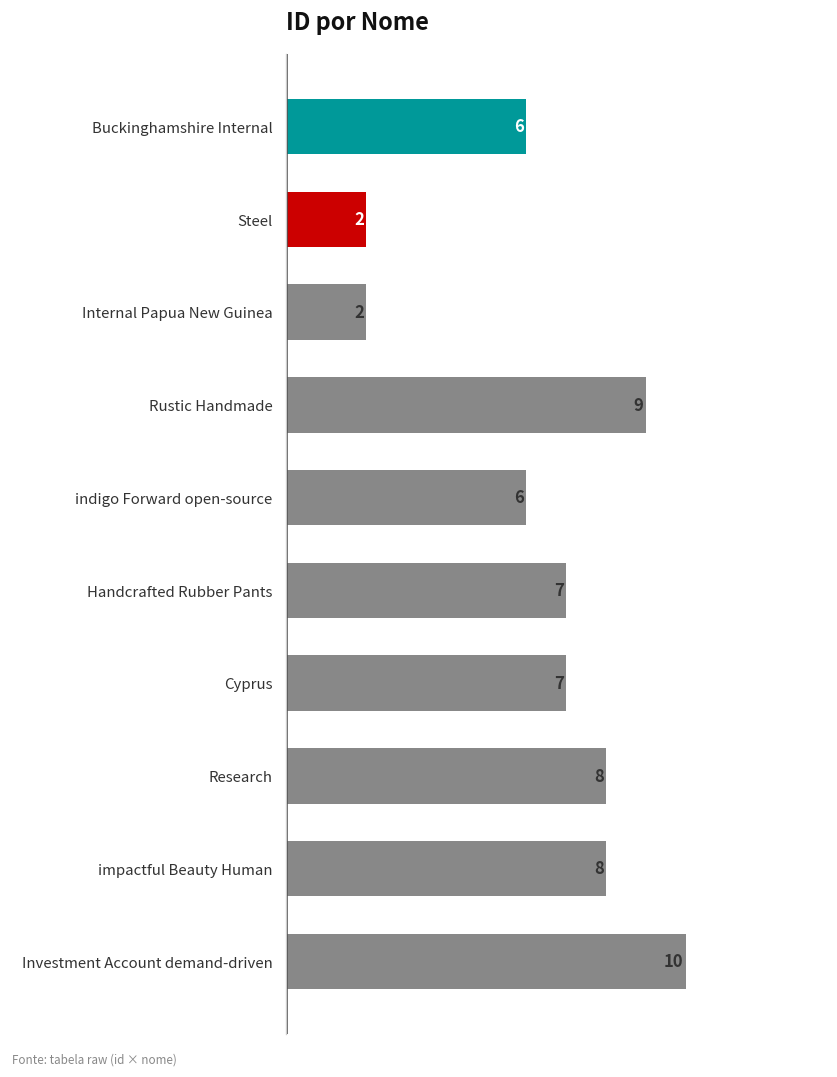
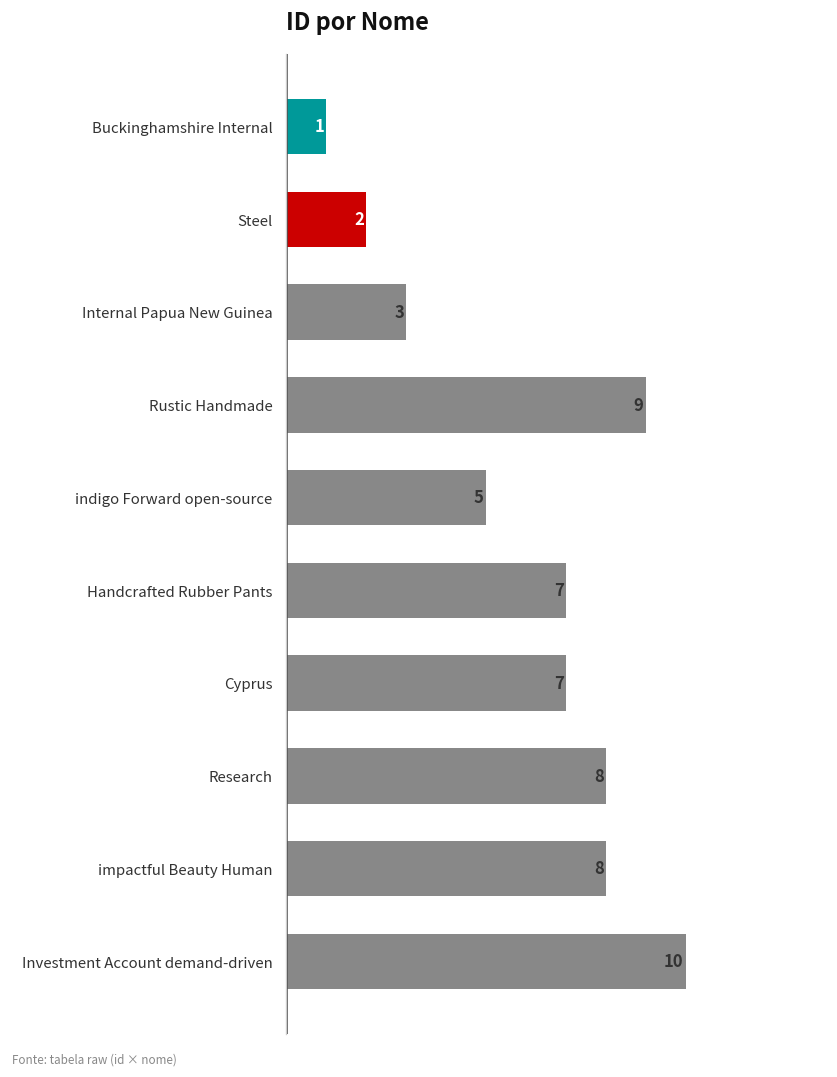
Buckinghamshire Internal: 6 -> 1
Internal Papua New Guinea: 2 -> 3
indigo Forward open-source: 6 -> 5
